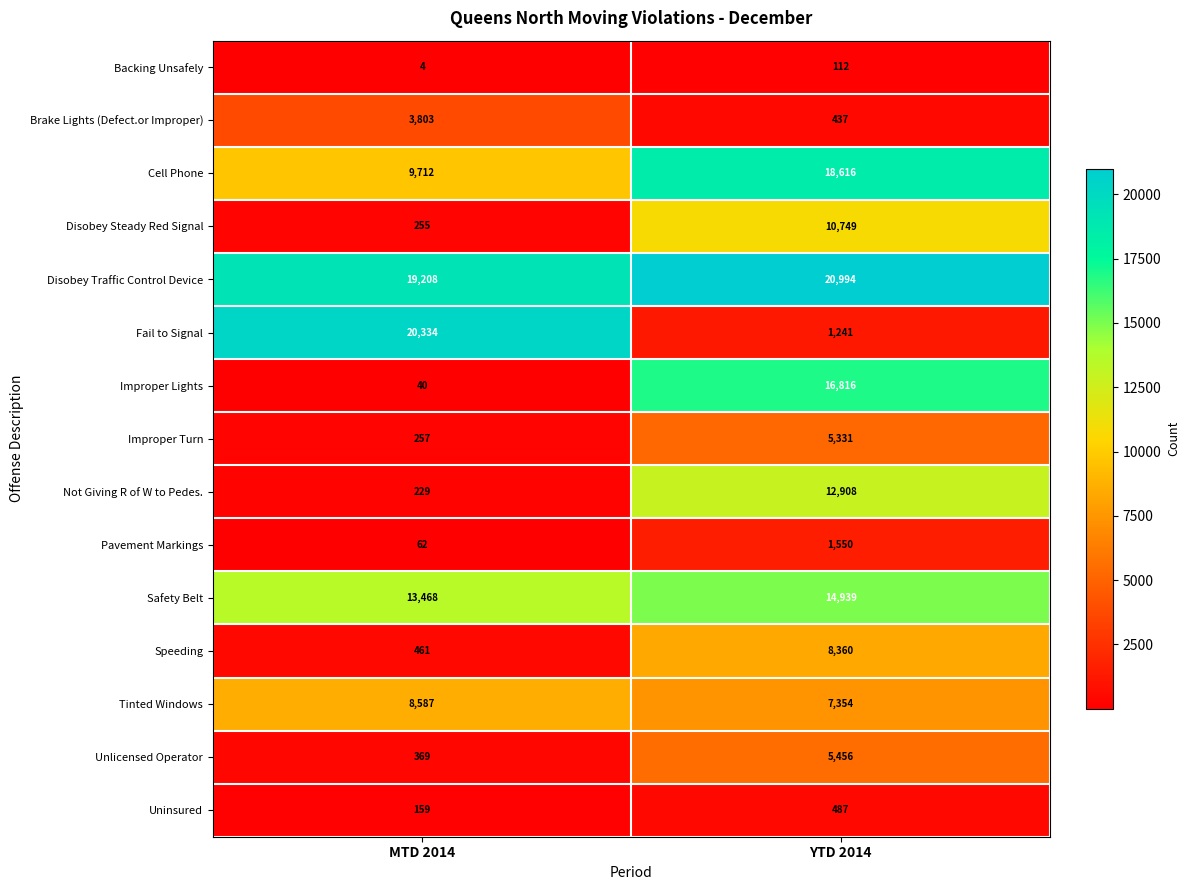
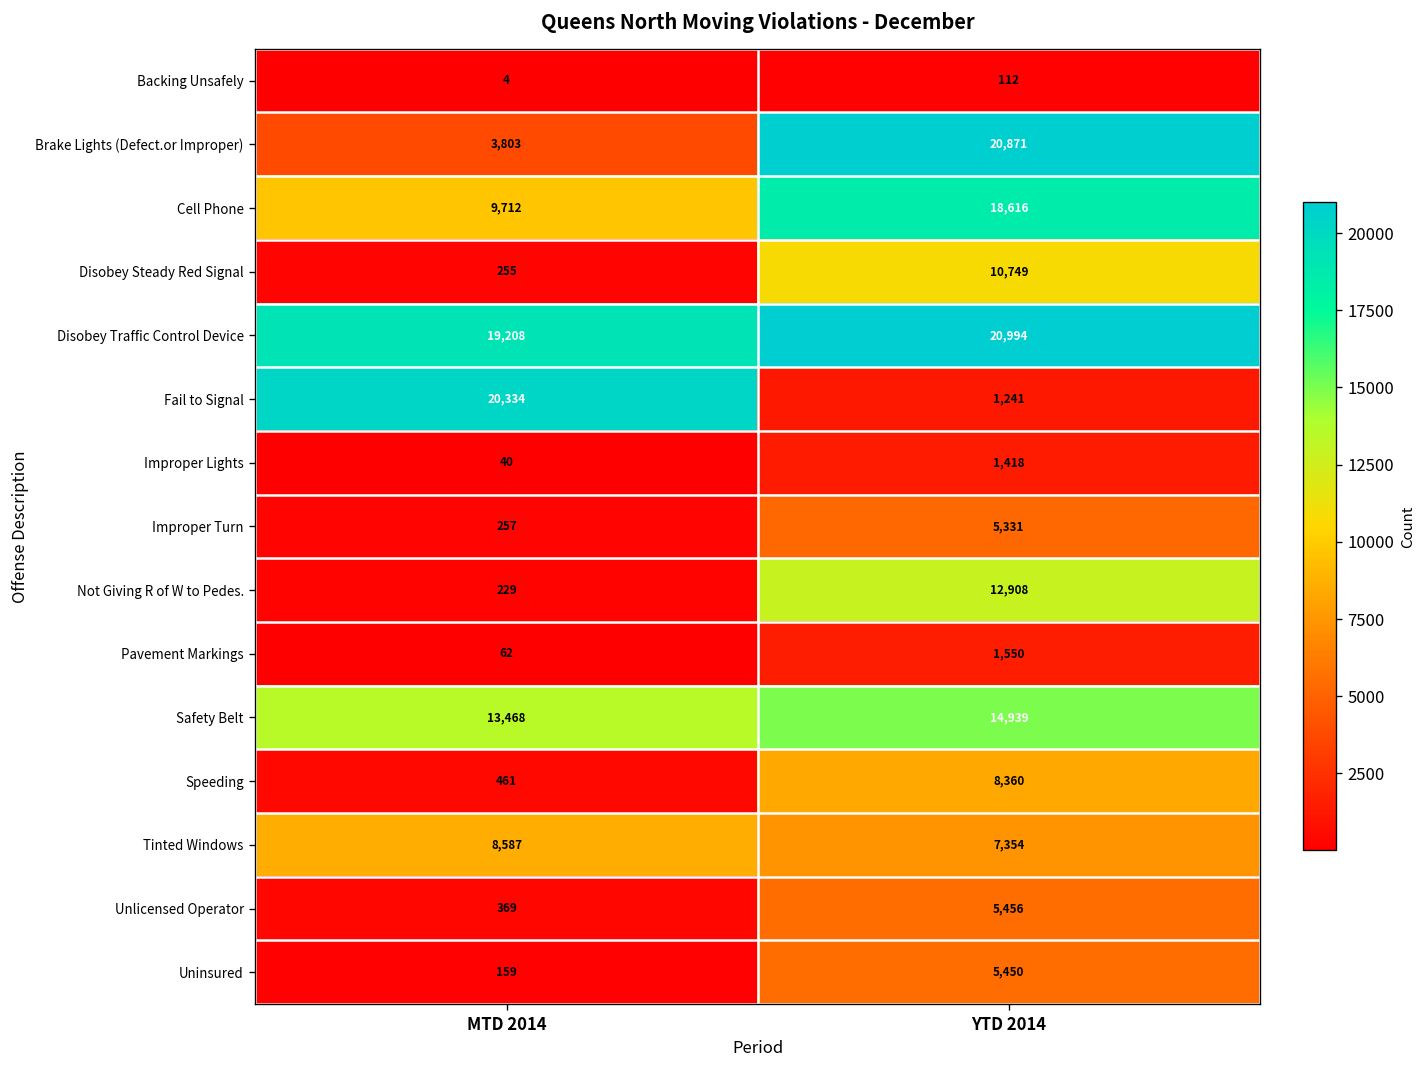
Brake Lights (Defect.or Improper), YTD 2014: 437 -> 20,871
Improper Lights, YTD 2014: 16,816 -> 1,418
Uninsured, YTD 2014: 487 -> 5,450
